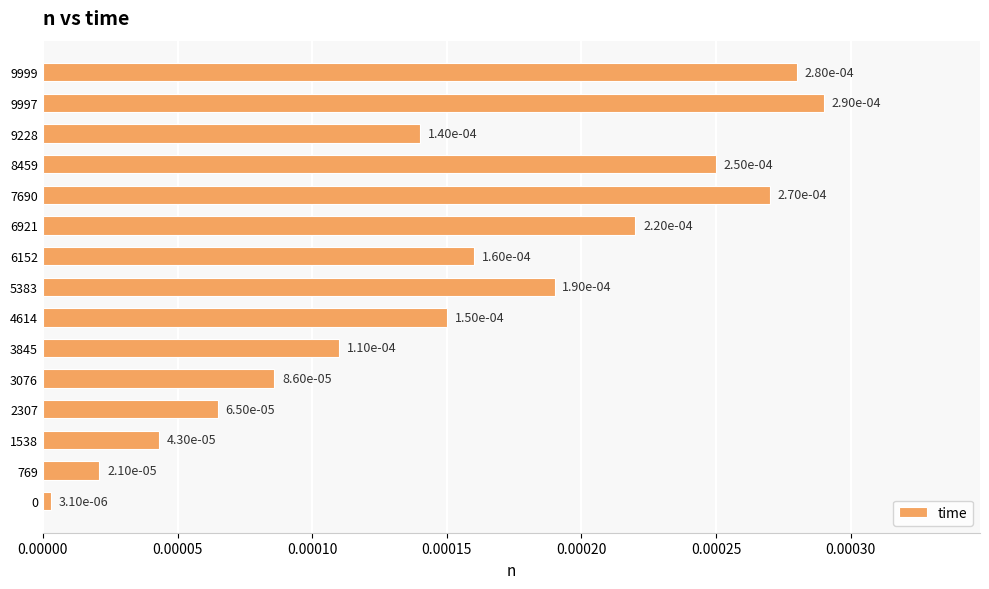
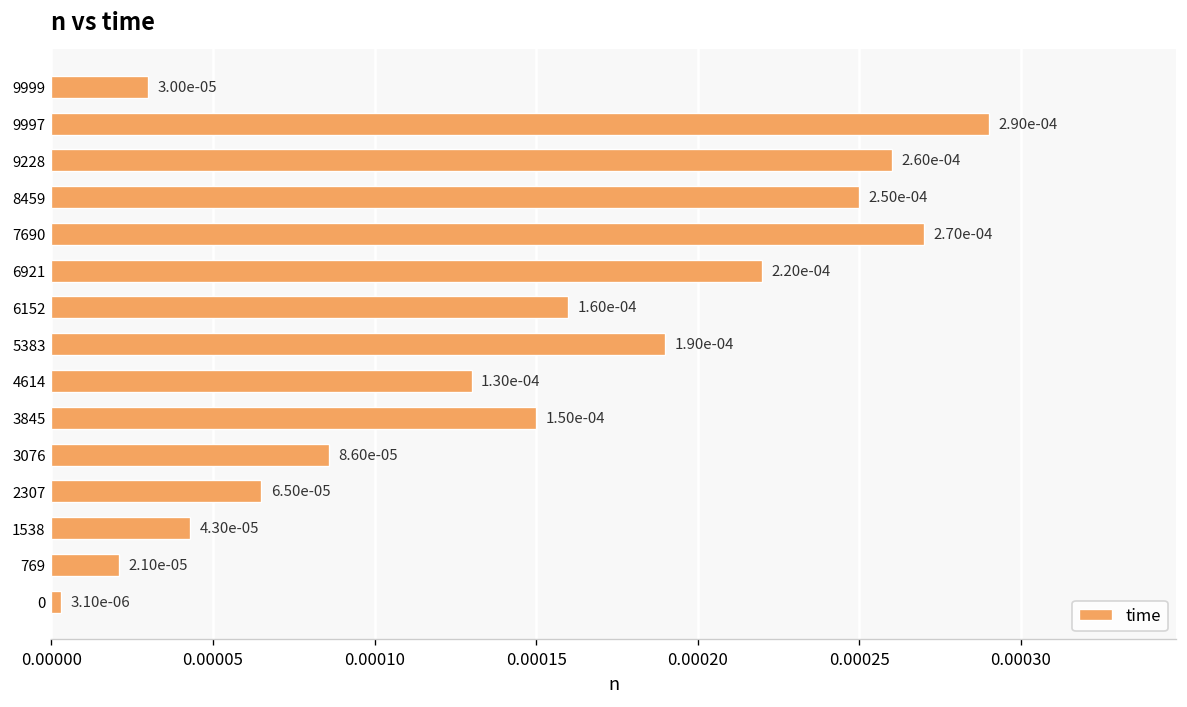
9999: 2.80e-04 -> 3.00e-05
9228: 1.40e-04 -> 2.60e-04
4614: 1.50e-04 -> 1.30e-04
3845: 1.10e-04 -> 1.50e-04
